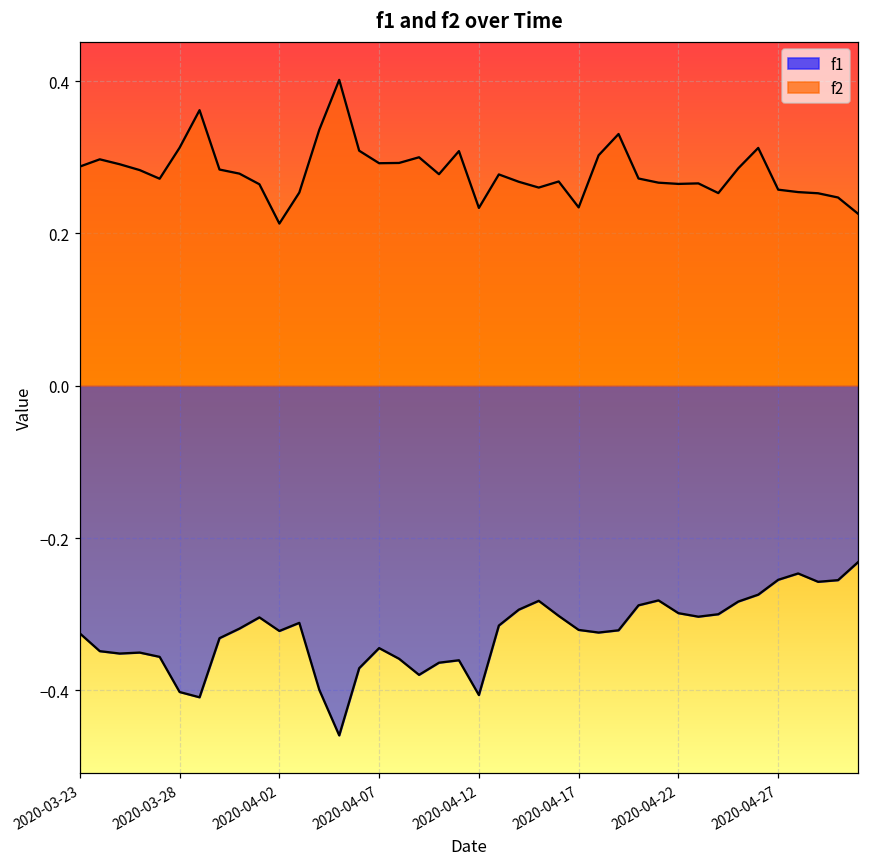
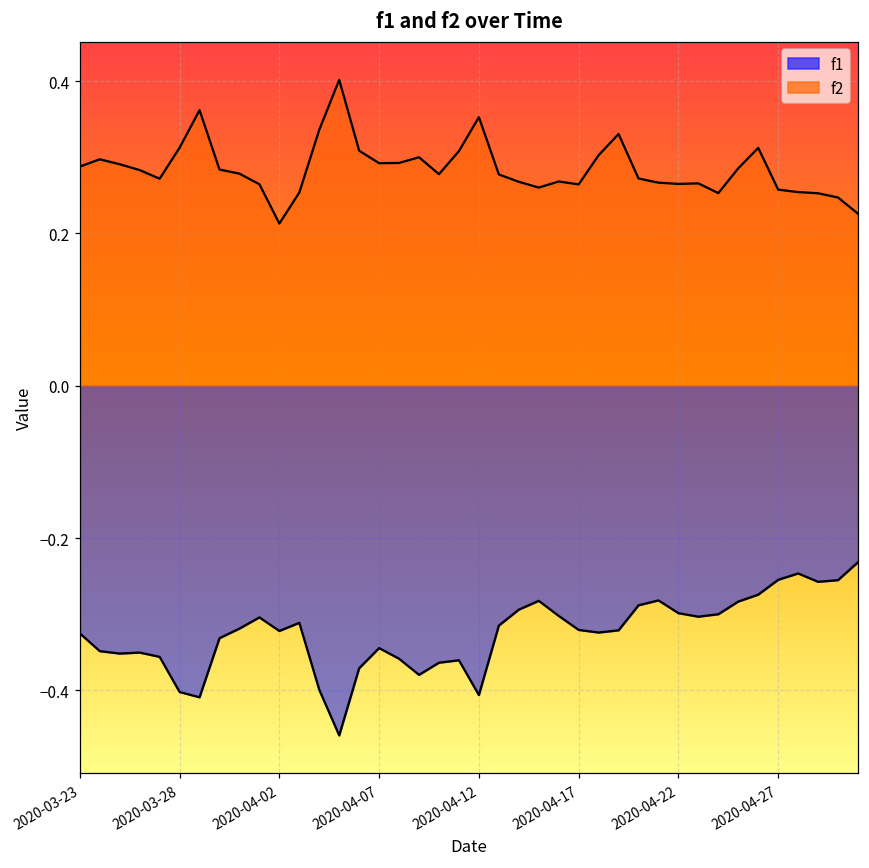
f2, 2020-04-12: 0.23 -> 0.35
f2, 2020-04-17: 0.23 -> 0.26
